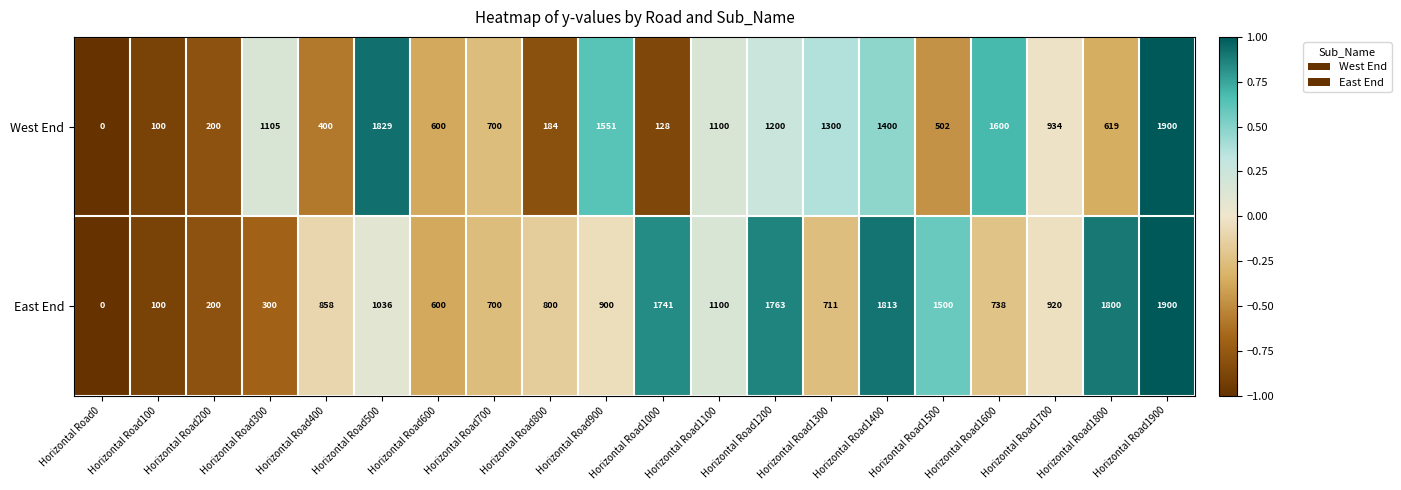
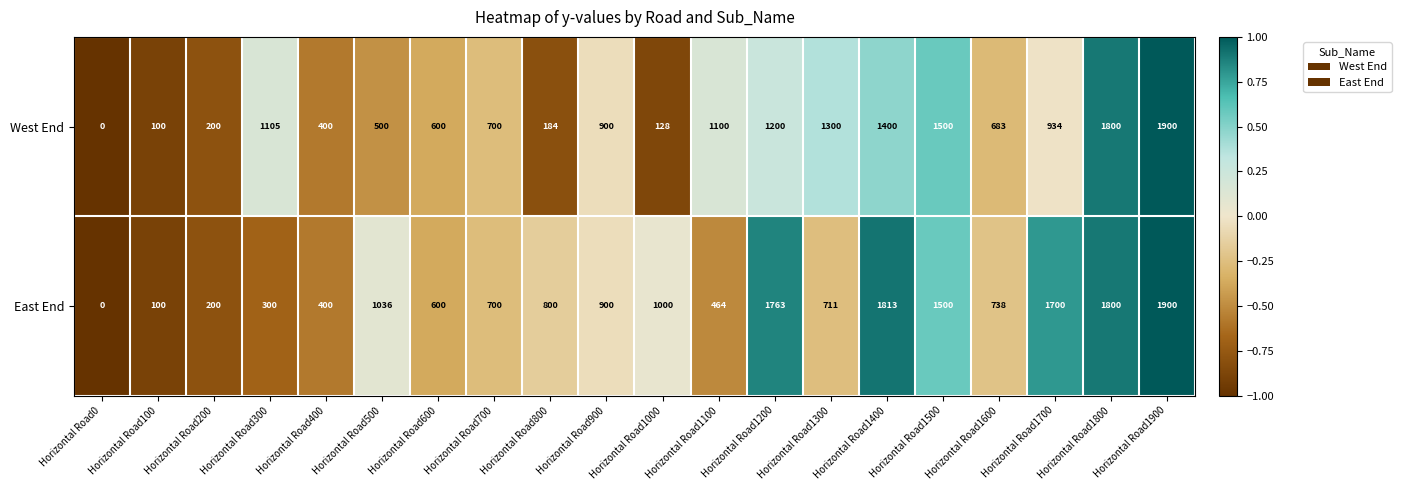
West End, Horizontal Road500: 1829 -> 500
West End, Horizontal Road900: 1551 -> 900
West End, Horizontal Road1500: 502 -> 1500
West End, Horizontal Road1600: 1600 -> 683
West End, Horizontal Road1800: 619 -> 1800
East End, Horizontal Road400: 858 -> 400
East End, Horizontal Road1000: 1741 -> 1000
East End, Horizontal Road1100: 1100 -> 464
East End, Horizontal Road1700: 920 -> 1700
